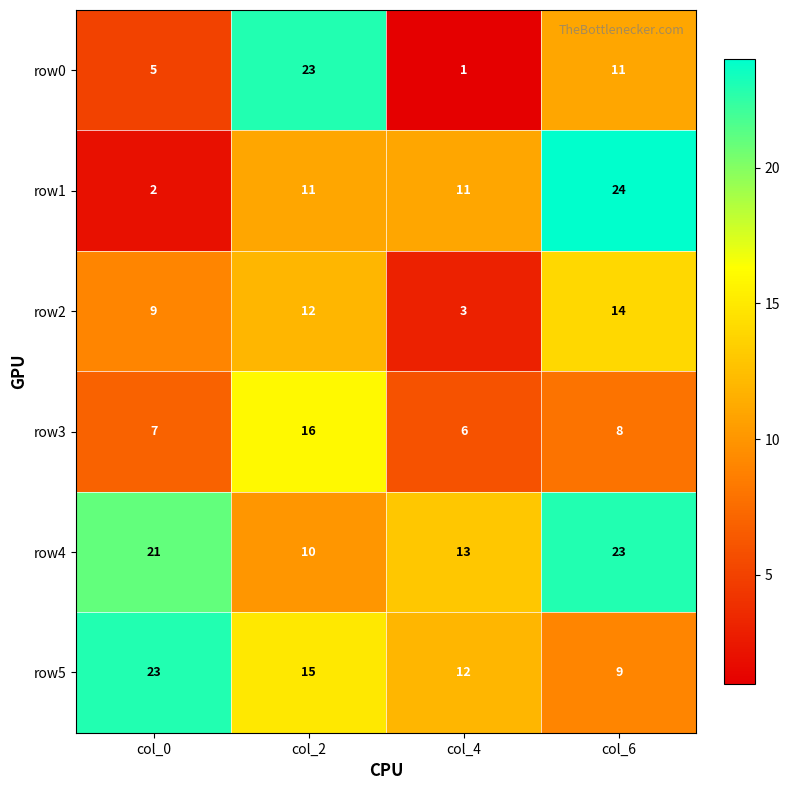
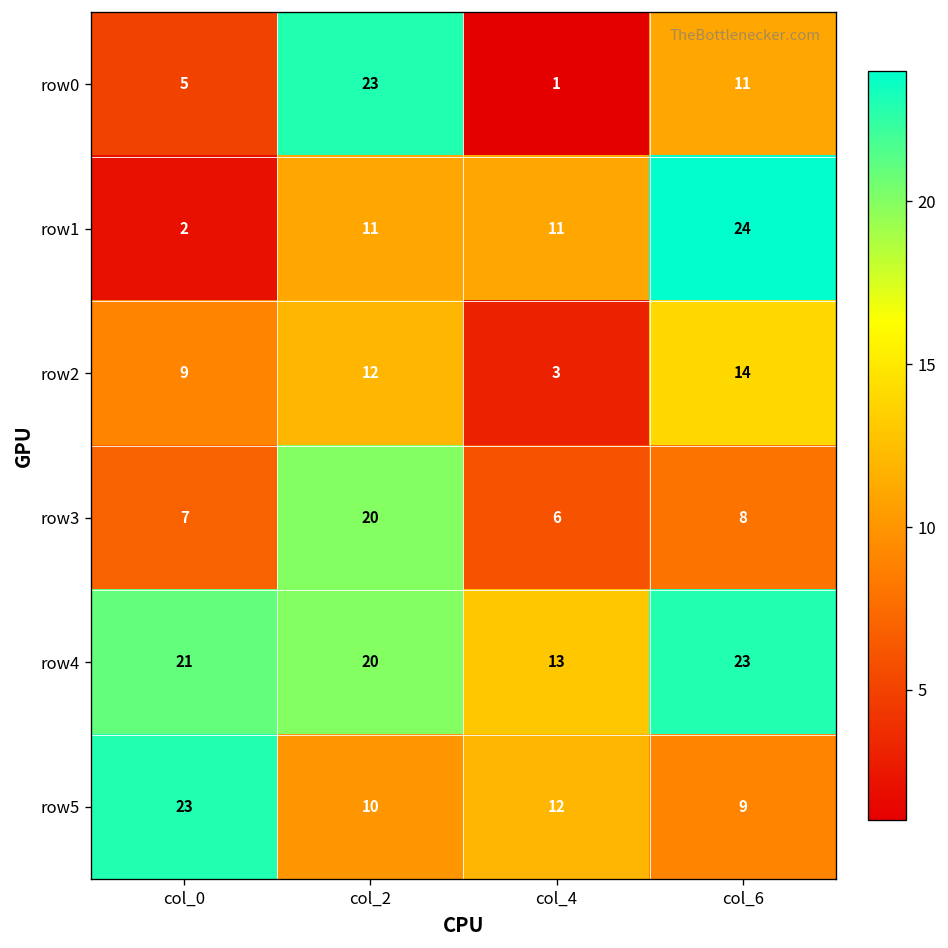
row3, col_2: 16 -> 20
row4, col_2: 10 -> 20
row5, col_2: 15 -> 10
